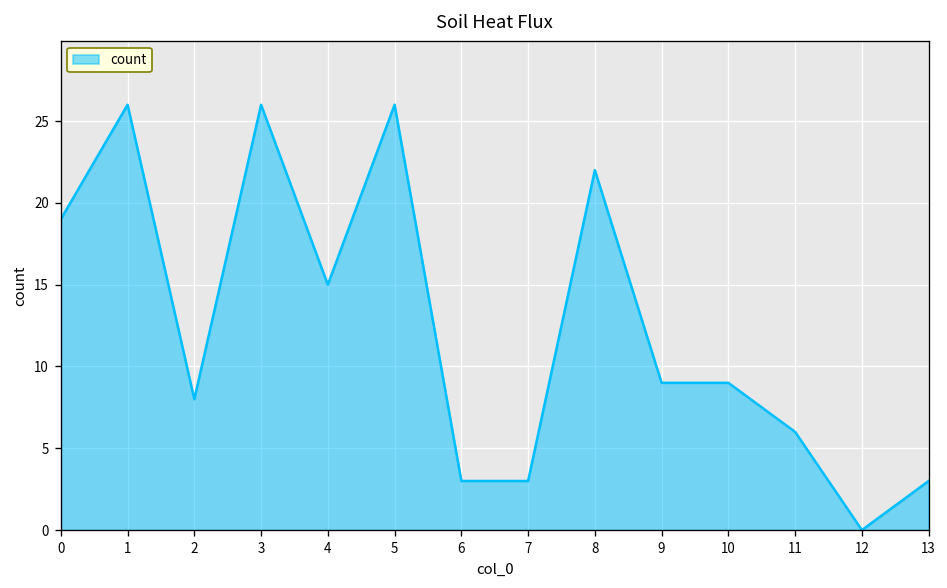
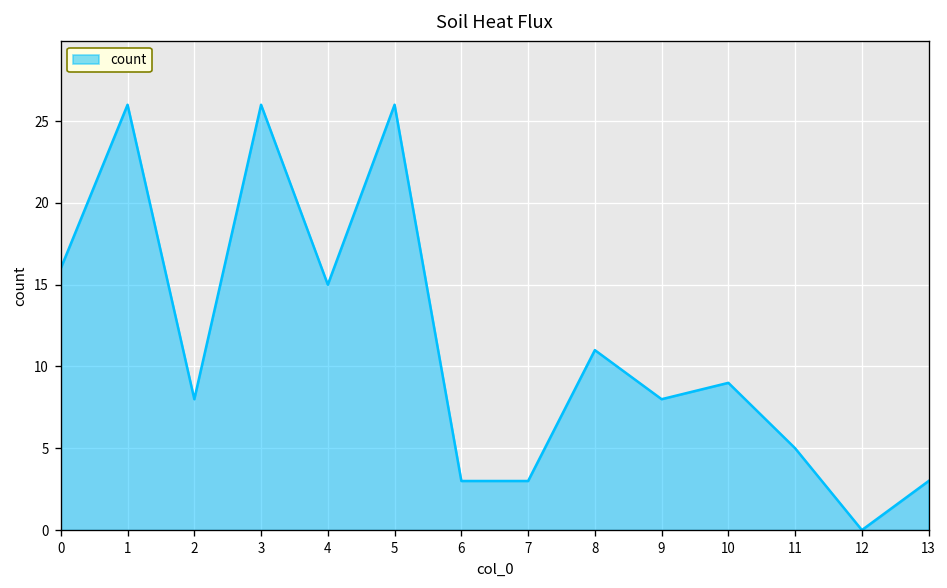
0: 19 -> 16
8: 22 -> 11
9: 9 -> 8
11: 6 -> 5
